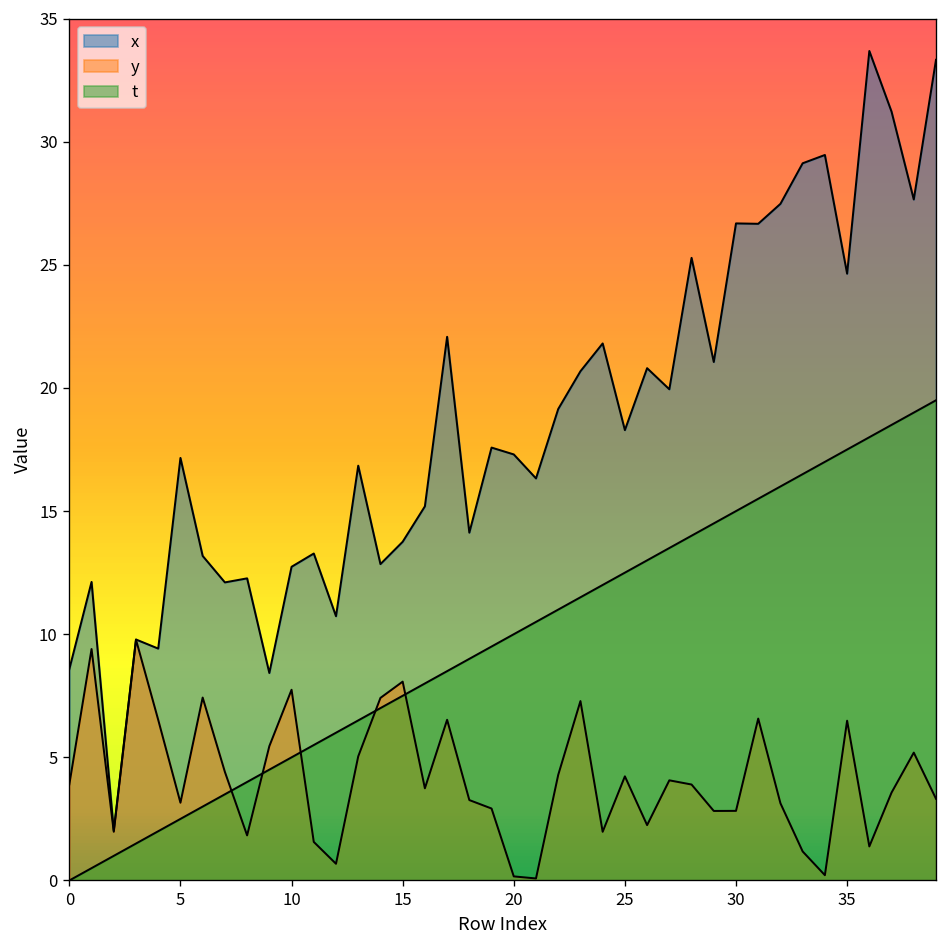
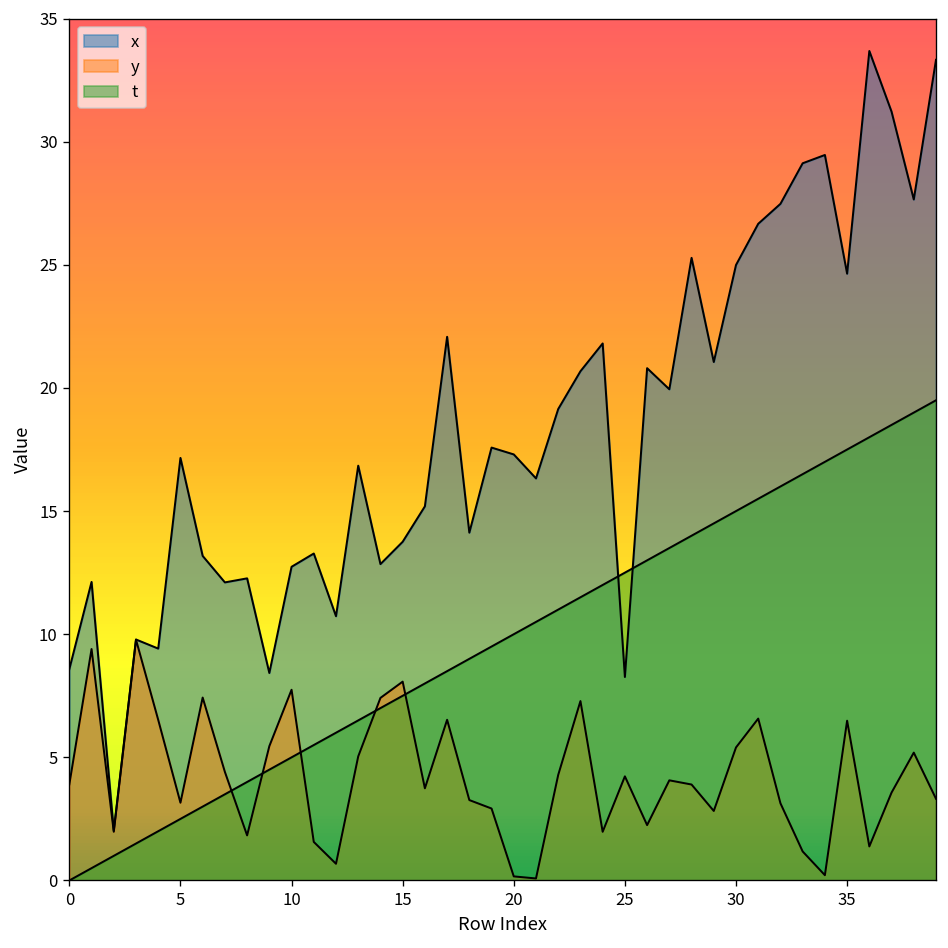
x, 25: 18.3 -> 8.3
x, 30: 26.7 -> 25.0
y, 30: 2.8 -> 5.4
